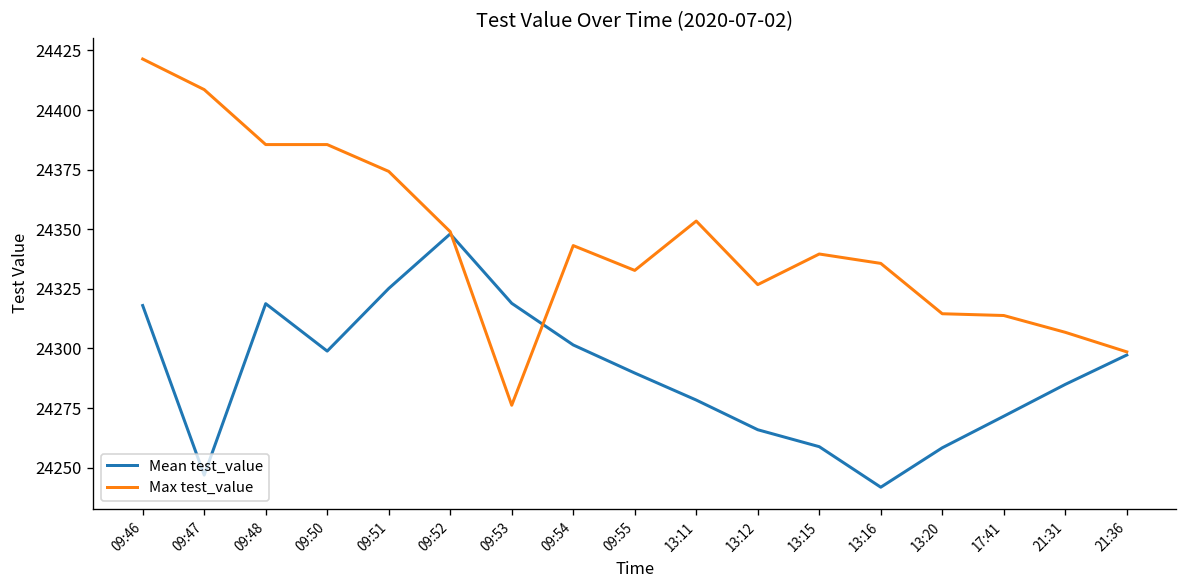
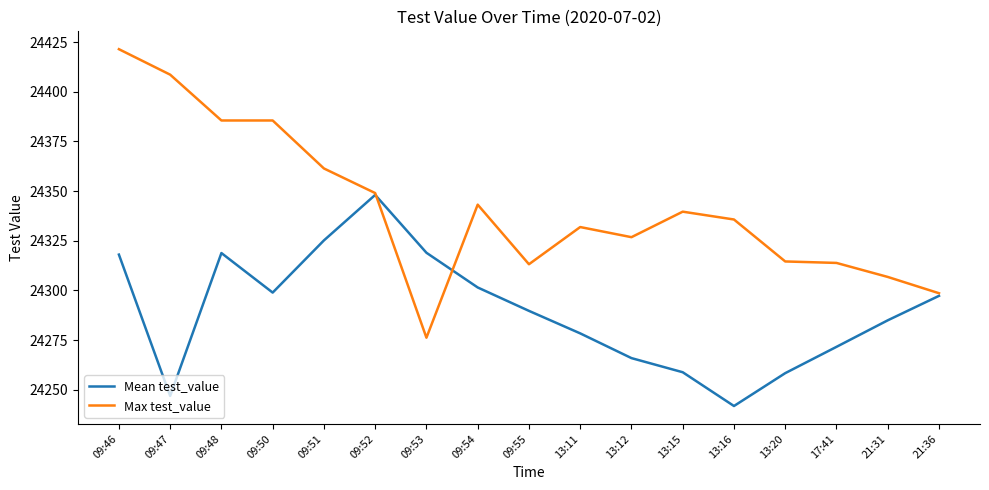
Max test_value, 09:51: 24374 -> 24361
Max test_value, 09:55: 24333 -> 24313
Max test_value, 13:11: 24353 -> 24332
